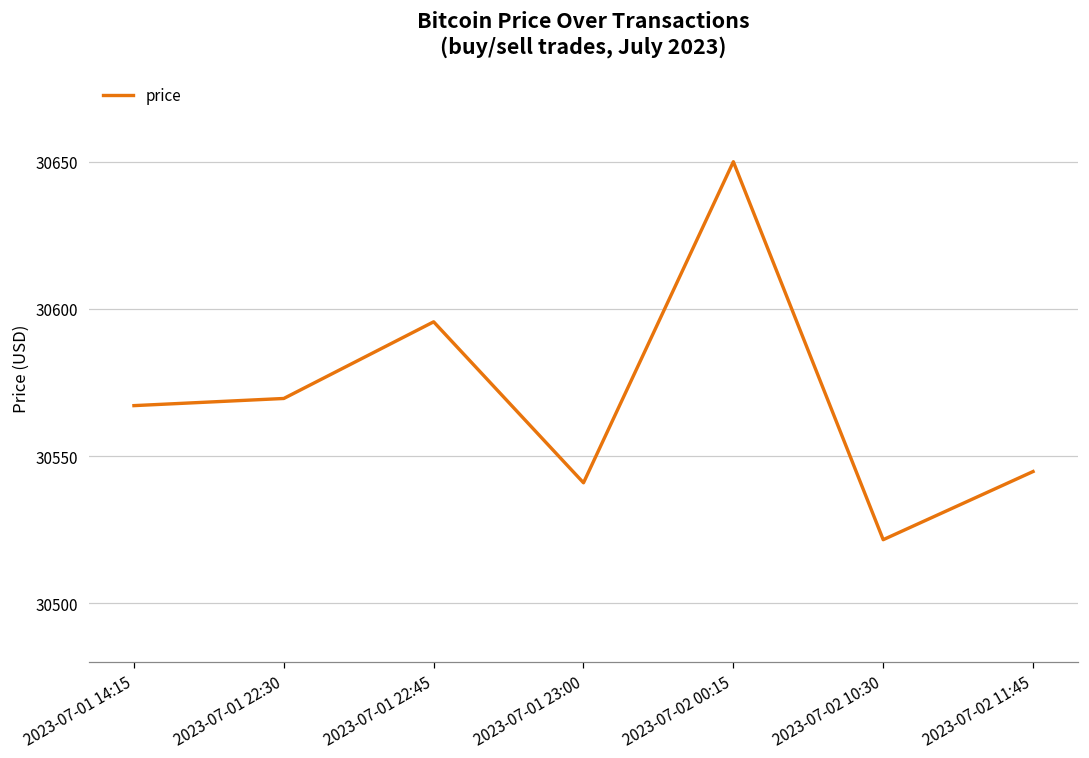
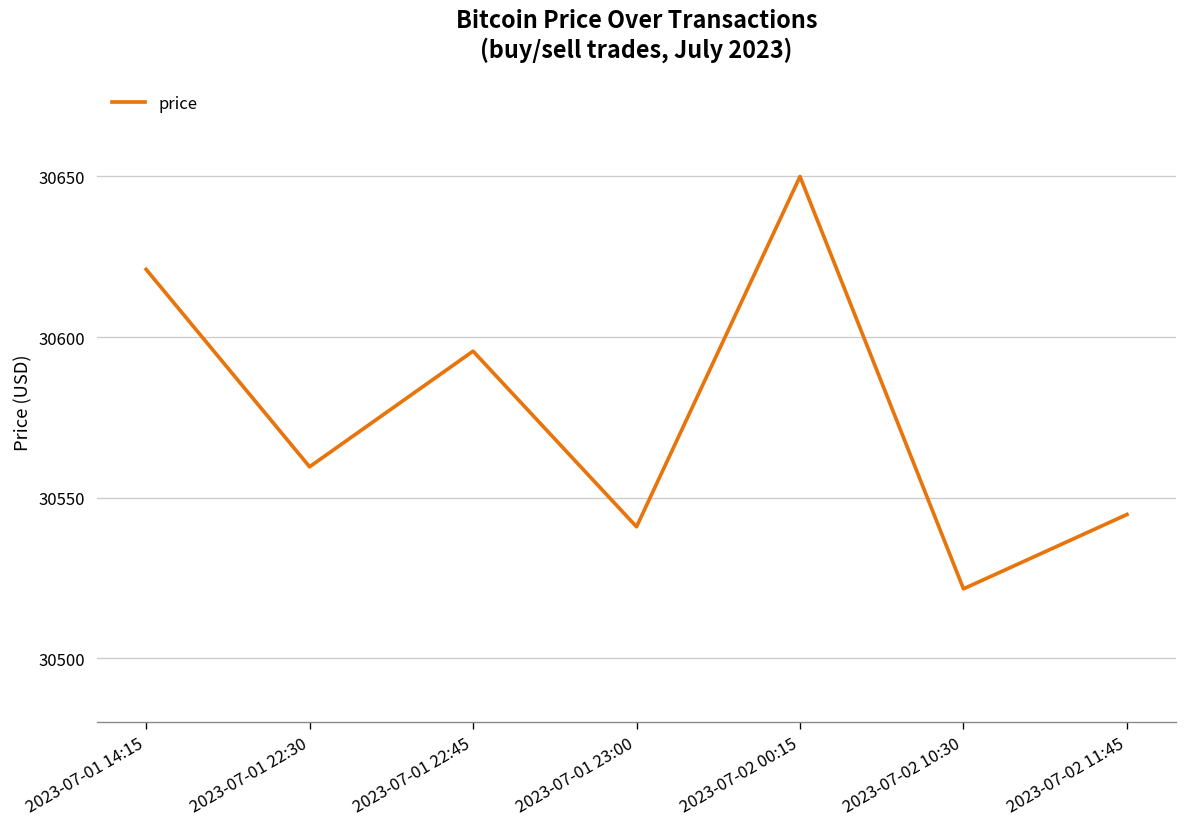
2023-07-01 14:15: 30567 -> 30621
2023-07-01 22:30: 30570 -> 30560
